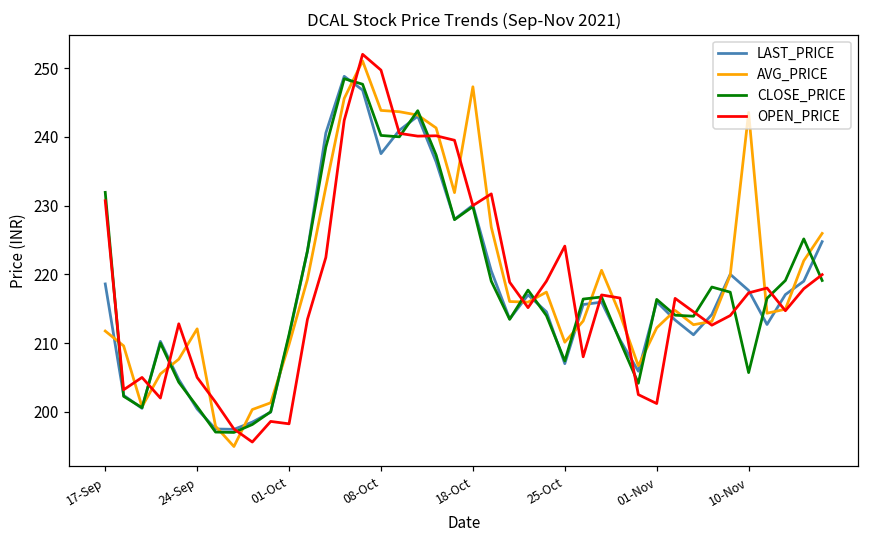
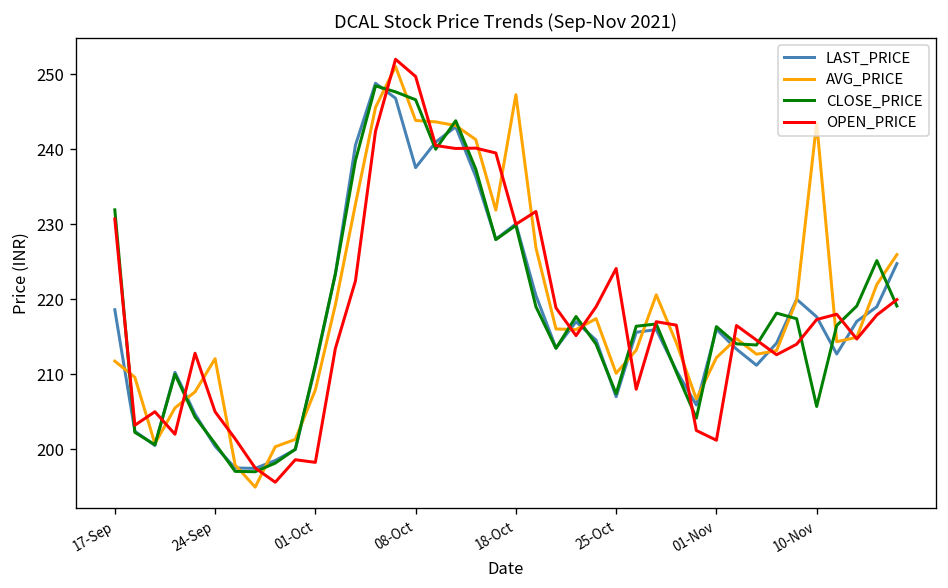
AVG_PRICE, 01-Oct: 210 -> 208
CLOSE_PRICE, 08-Oct: 240 -> 247
